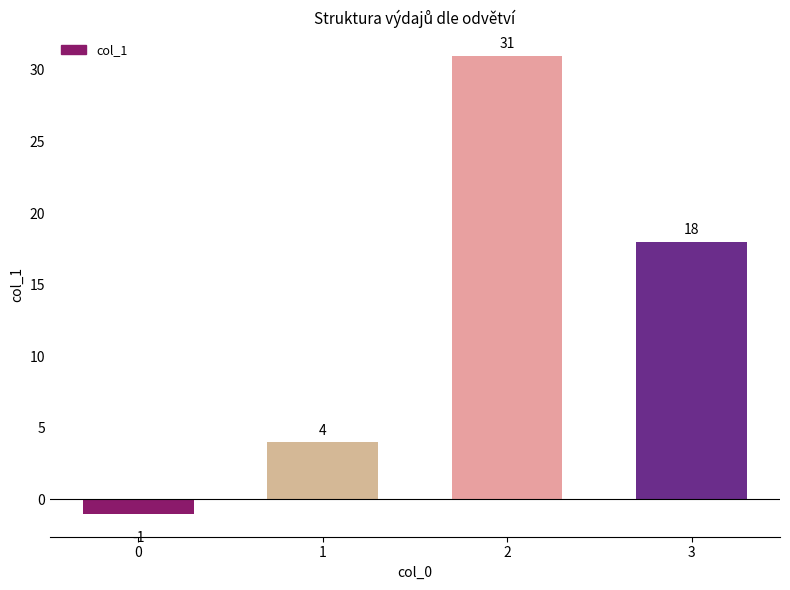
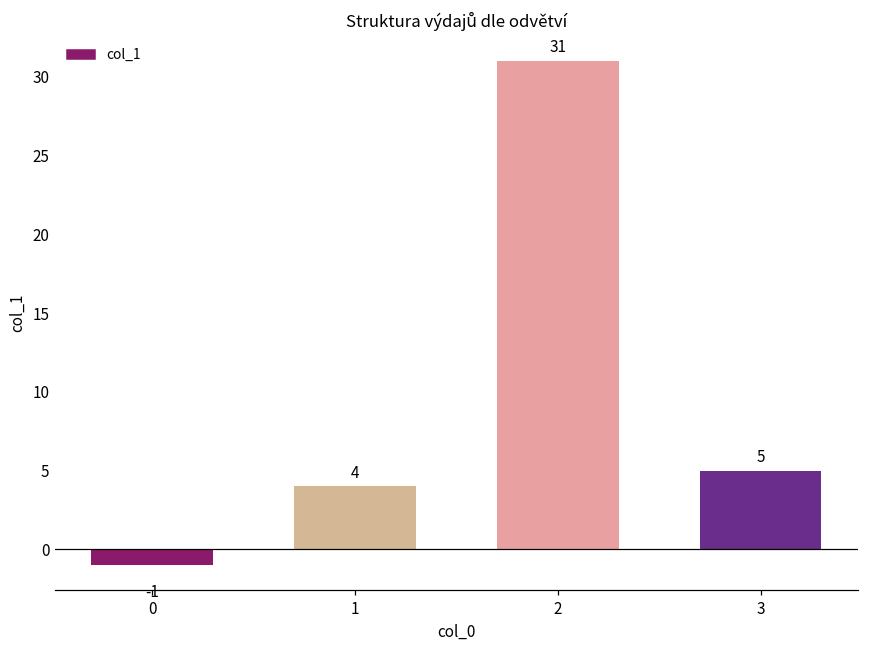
3: 18 -> 5
